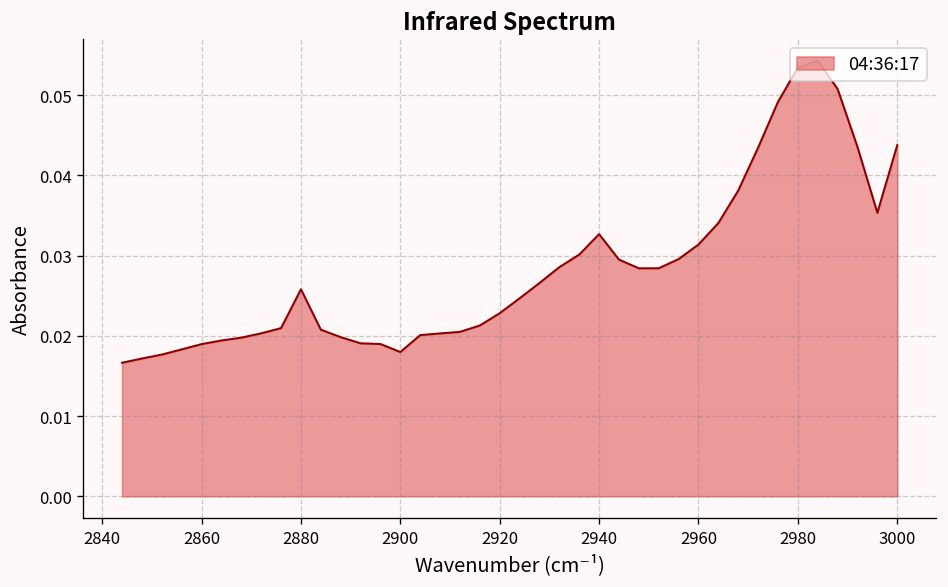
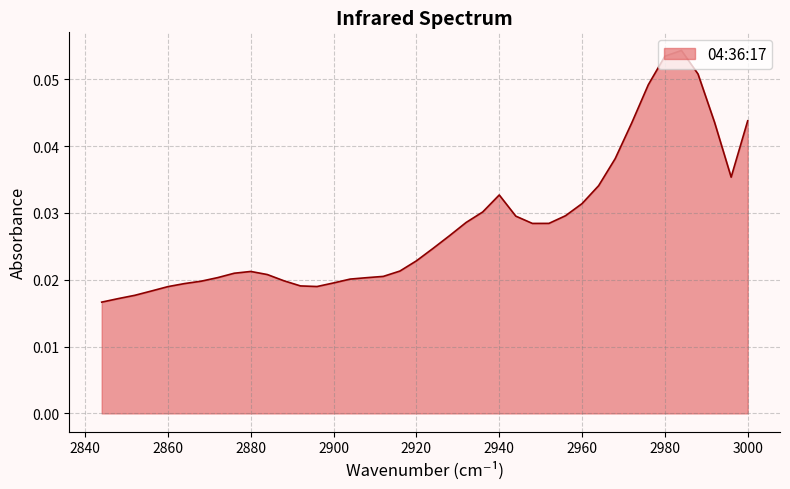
2880: 0.026 -> 0.021
2900: 0.018 -> 0.020
